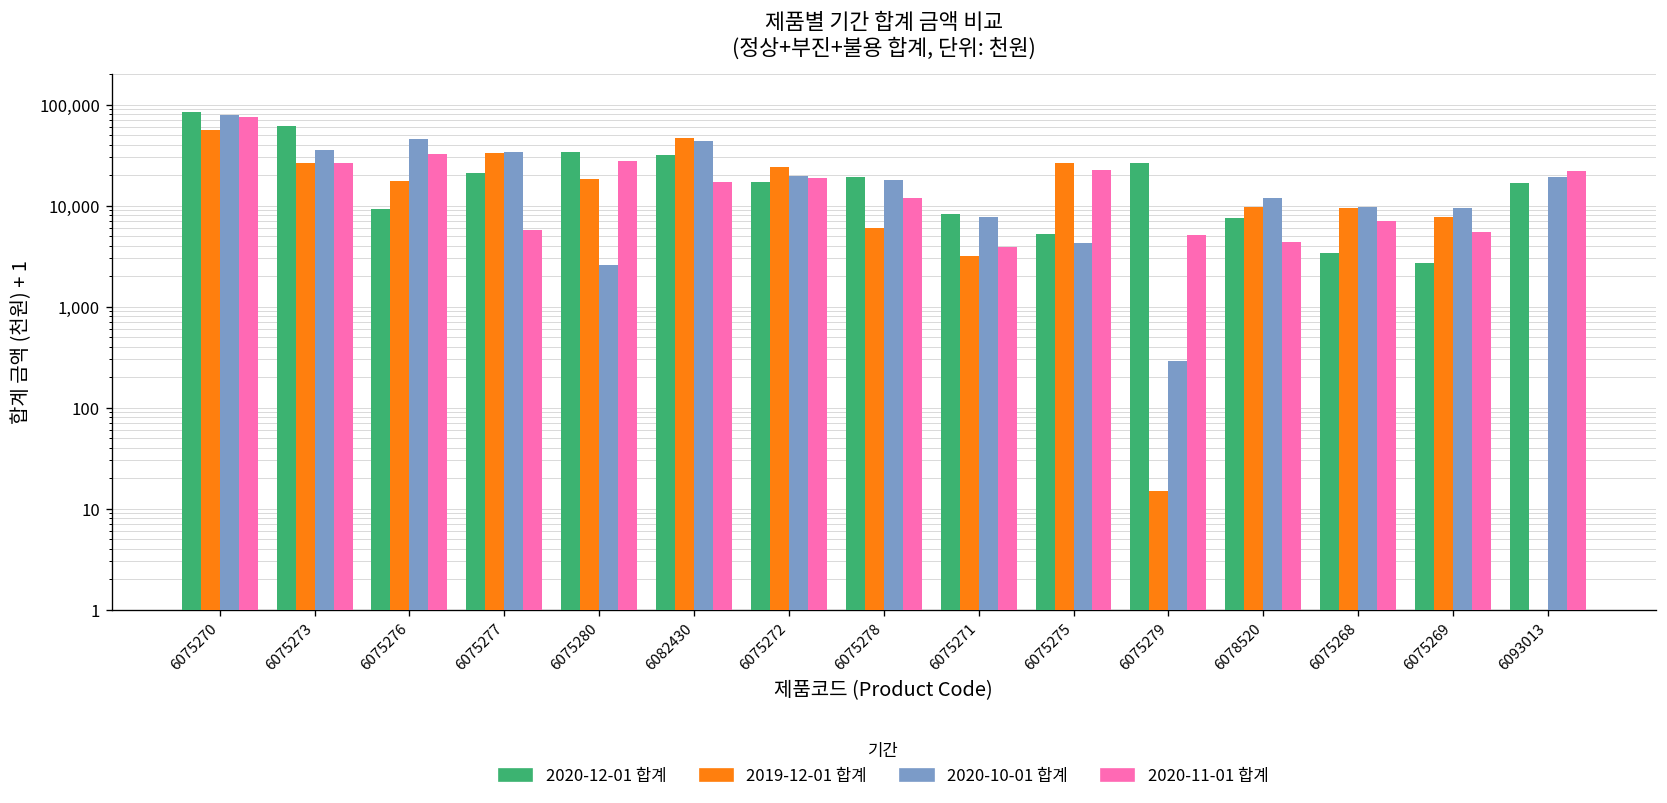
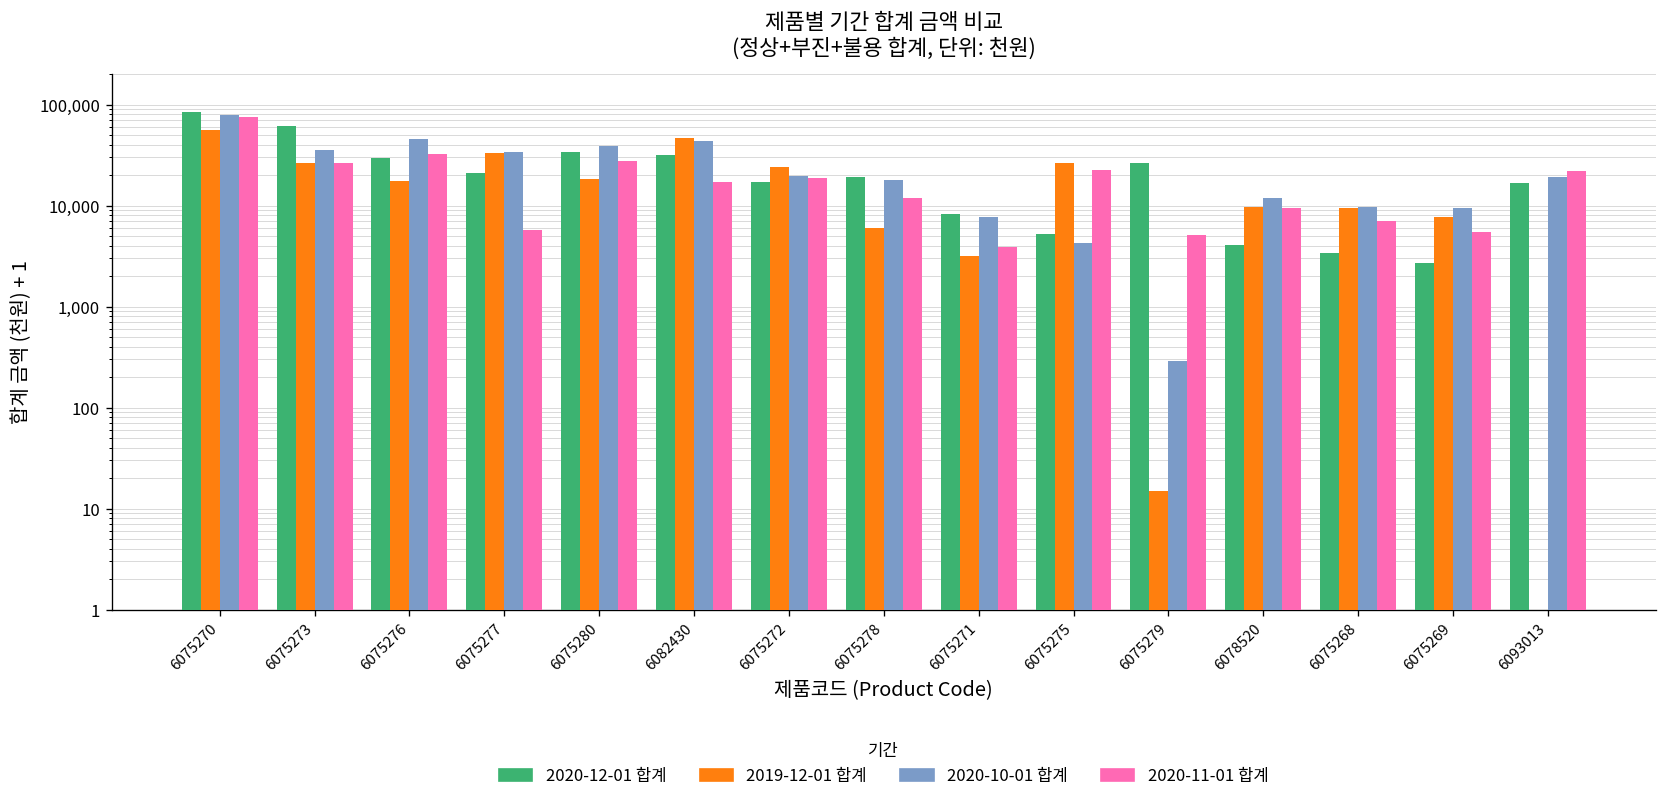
2020-12-01 합계, 6075276: 9,000 -> 30,000
2020-10-01 합계, 6075280: 2,600 -> 40,000
2020-12-01 합계, 6078520: 7,000 -> 4,000
2020-11-01 합계, 6078520: 4,000 -> 9,000
